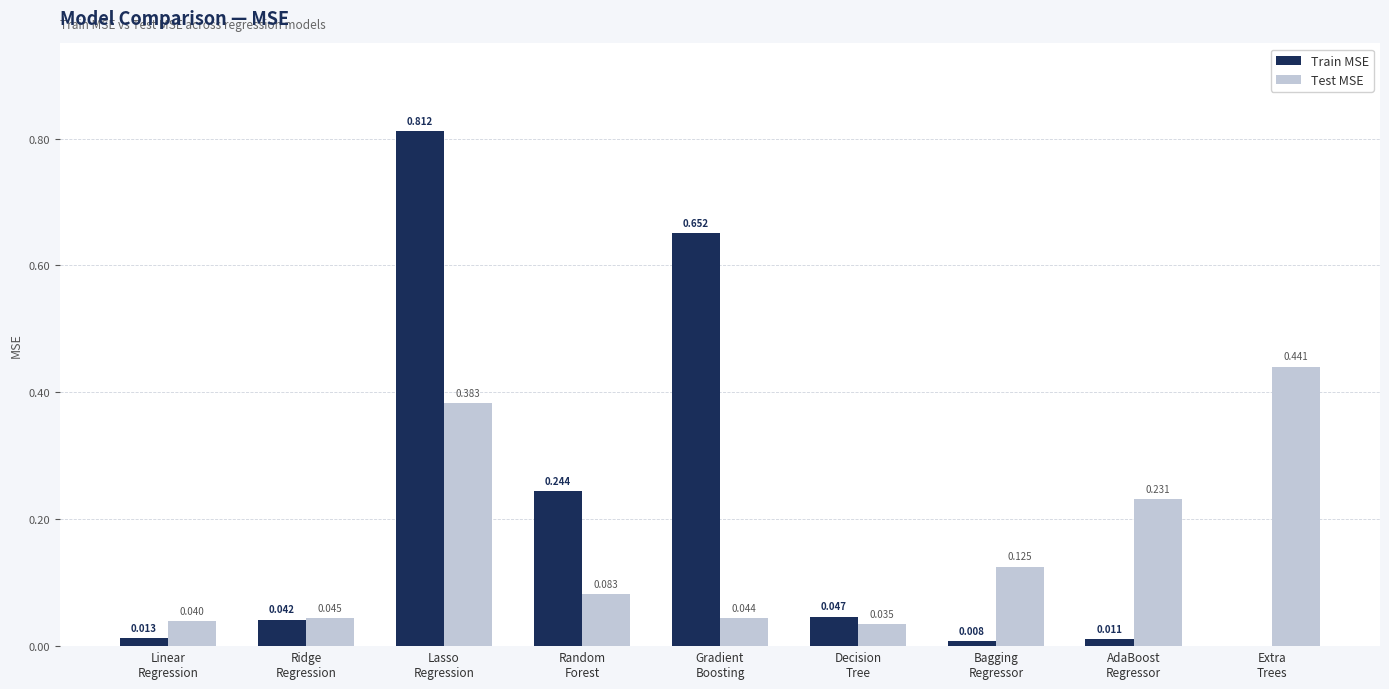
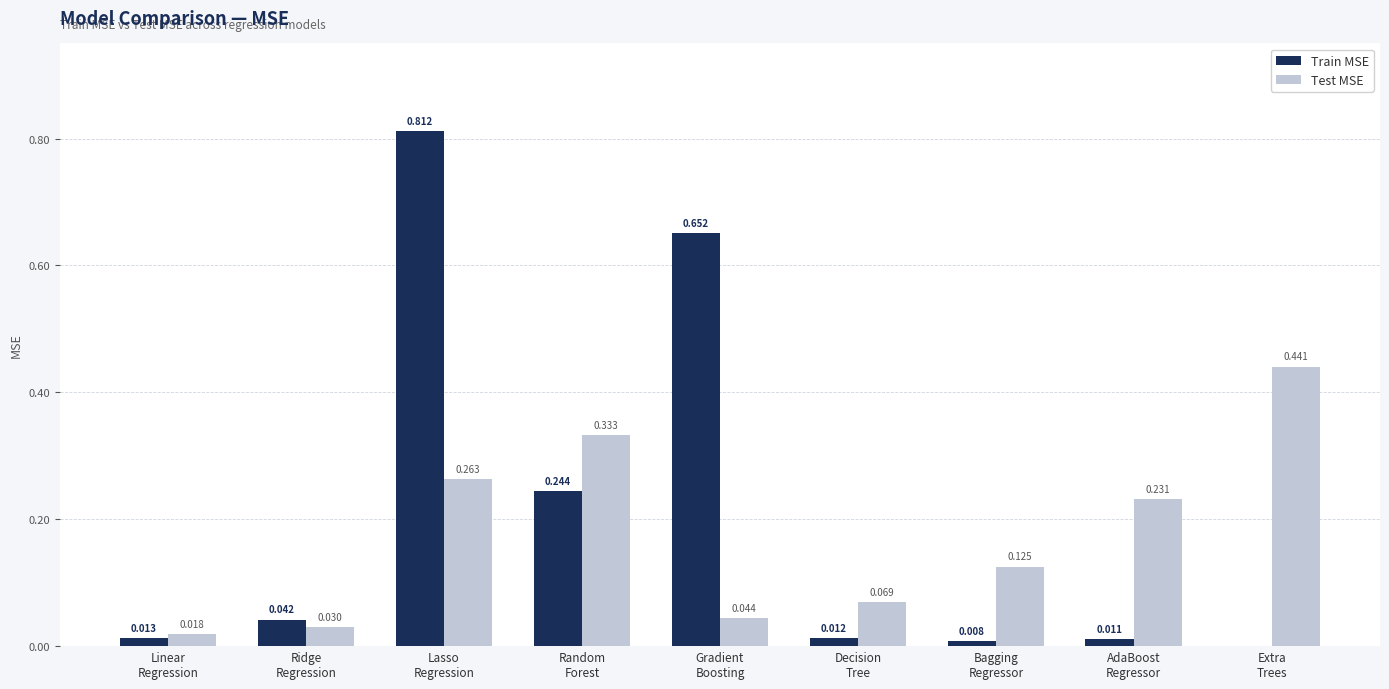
Test MSE, Linear Regression: 0.040 -> 0.018
Test MSE, Ridge Regression: 0.045 -> 0.030
Test MSE, Lasso Regression: 0.383 -> 0.263
Test MSE, Random Forest: 0.083 -> 0.333
Train MSE, Decision Tree: 0.047 -> 0.012
Test MSE, Decision Tree: 0.035 -> 0.069
